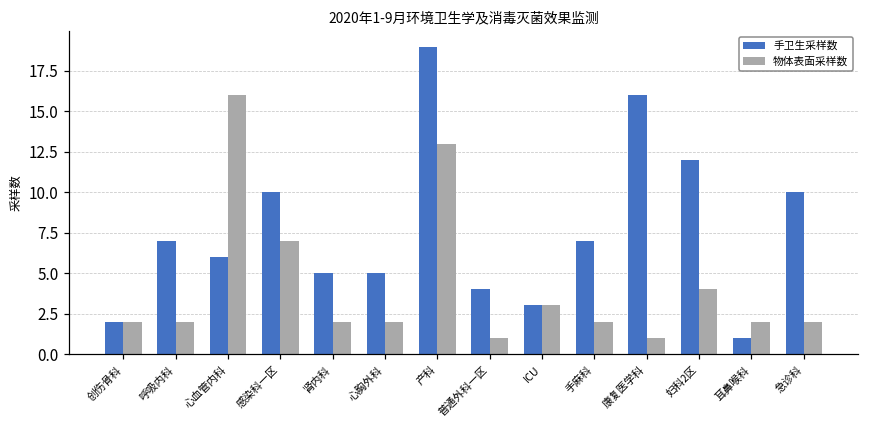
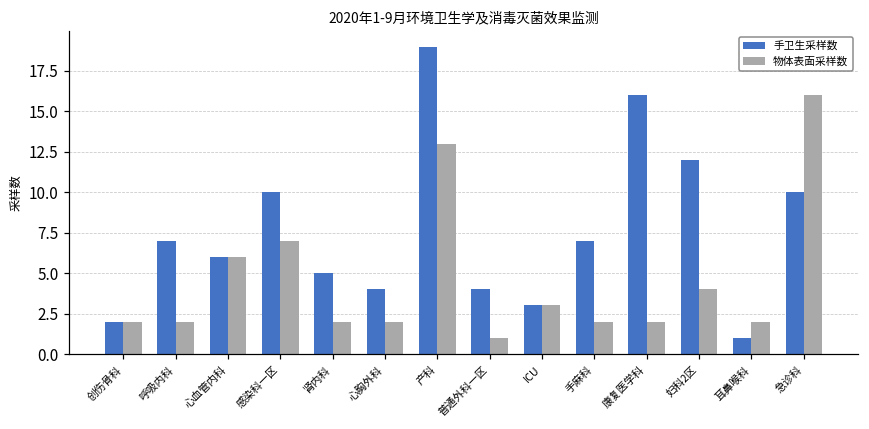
物体表面采样数, 心血管内科: 16 -> 6
手卫生采样数, 心胸外科: 5 -> 4
物体表面采样数, 康复医学科: 1 -> 2
物体表面采样数, 急诊科: 2 -> 16
